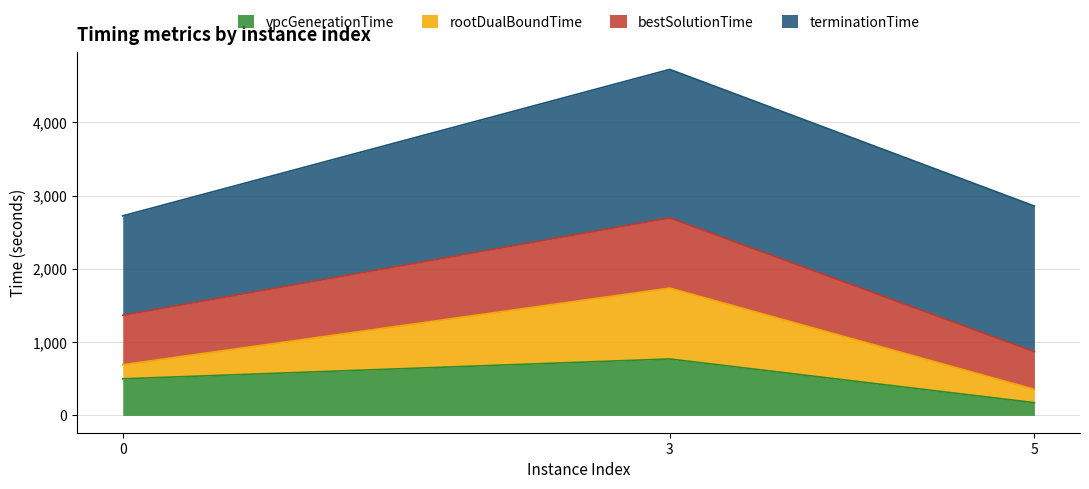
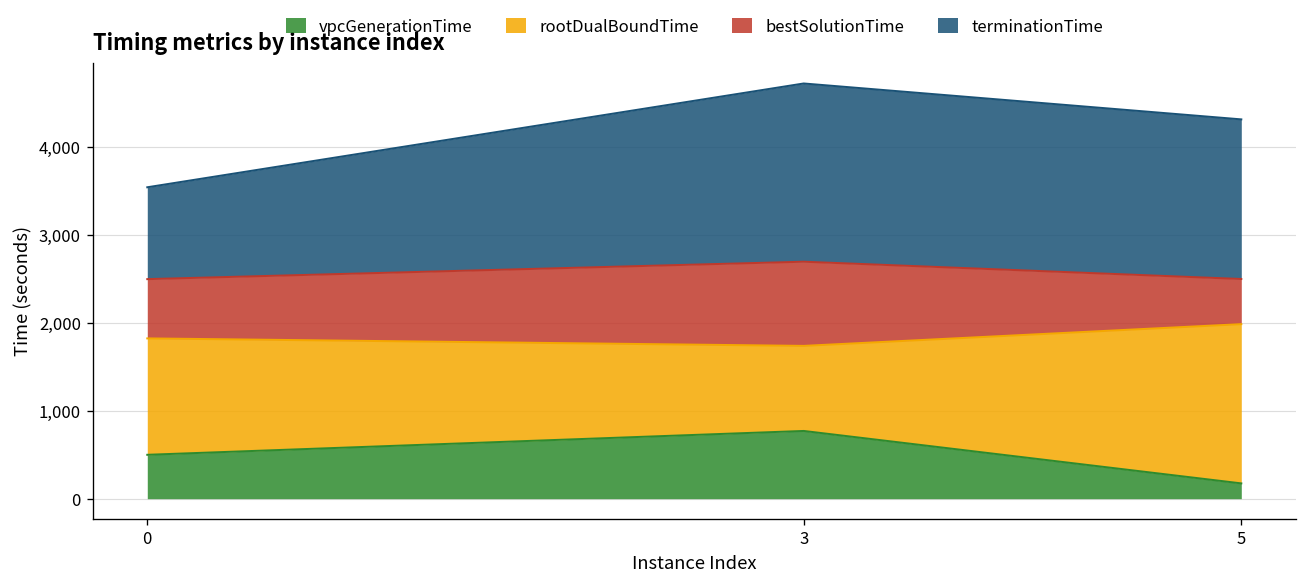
rootDualBoundTime, 0: 200 -> 1,300
terminationTime, 0: 1,400 -> 1,000
rootDualBoundTime, 5: 200 -> 1,800
terminationTime, 5: 2,000 -> 1,800
